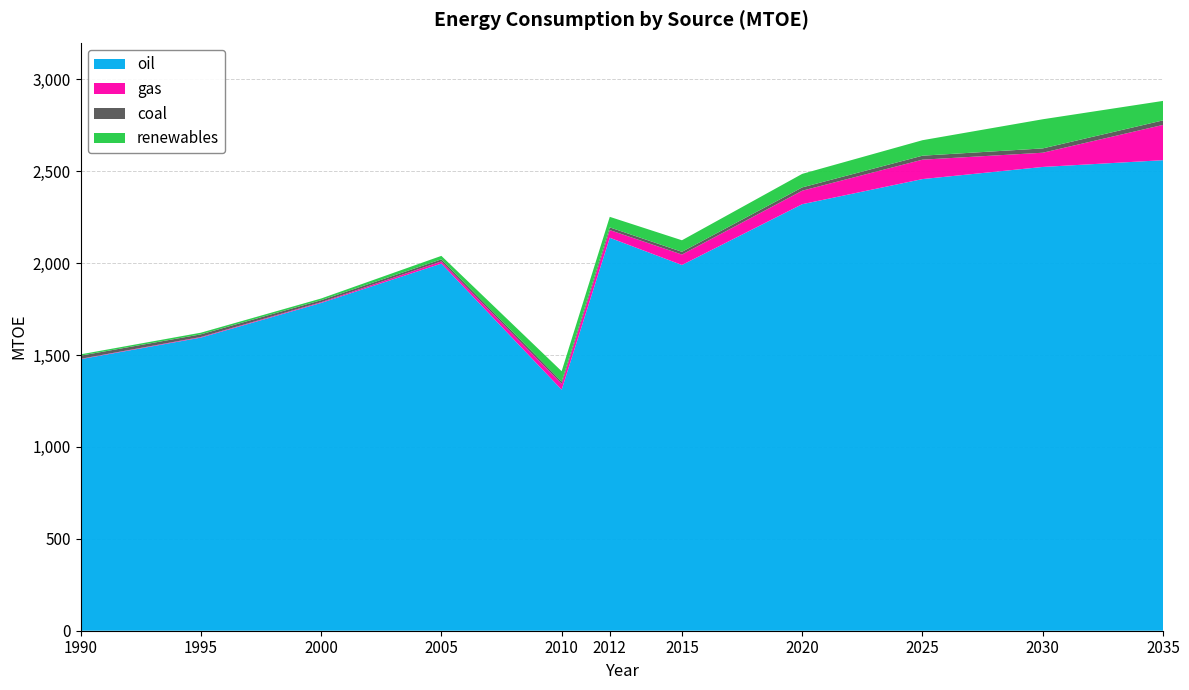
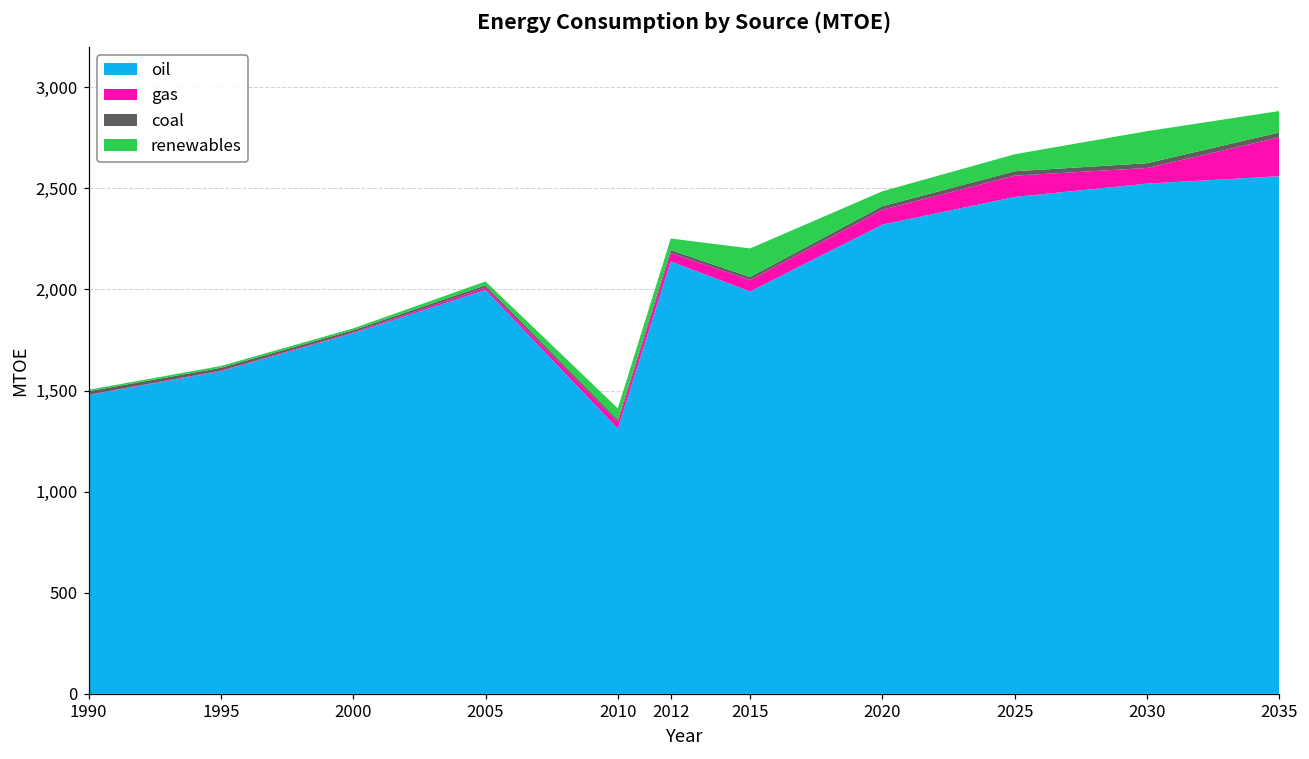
renewables, 2015: 60 -> 140
